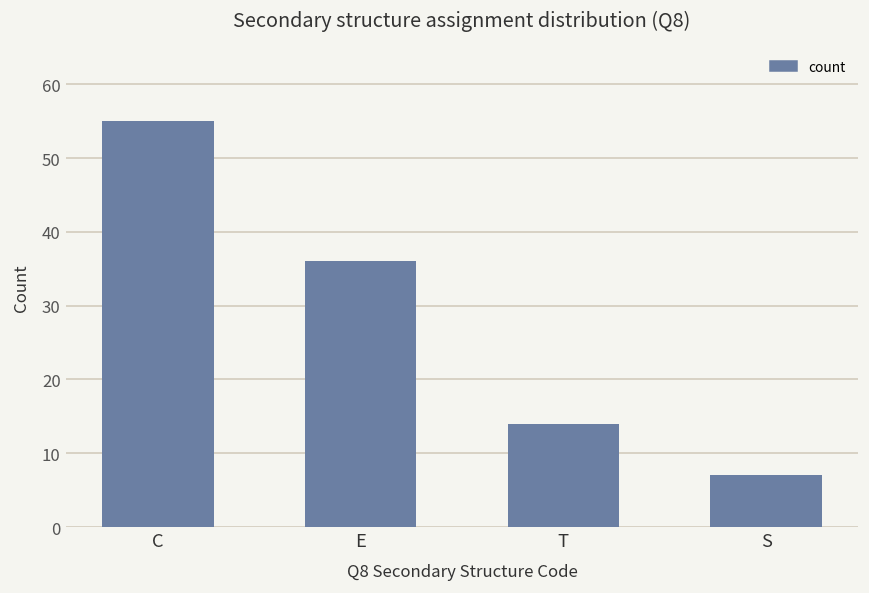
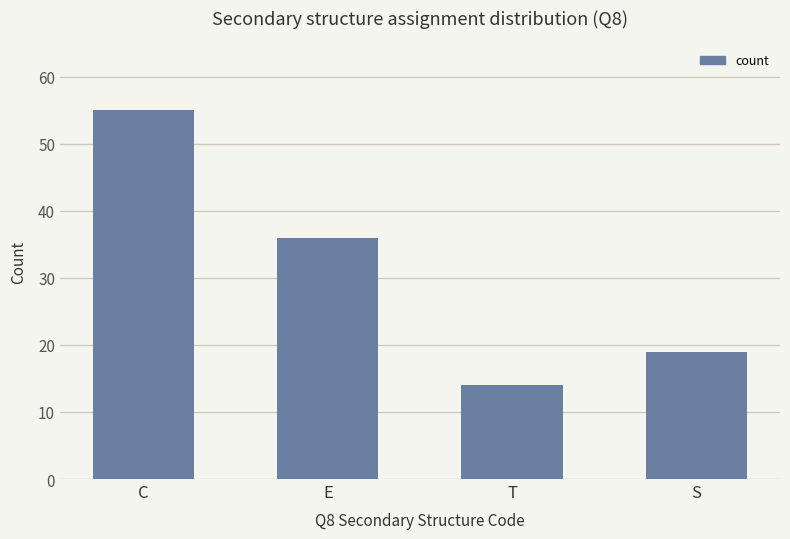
S: 7 -> 19
